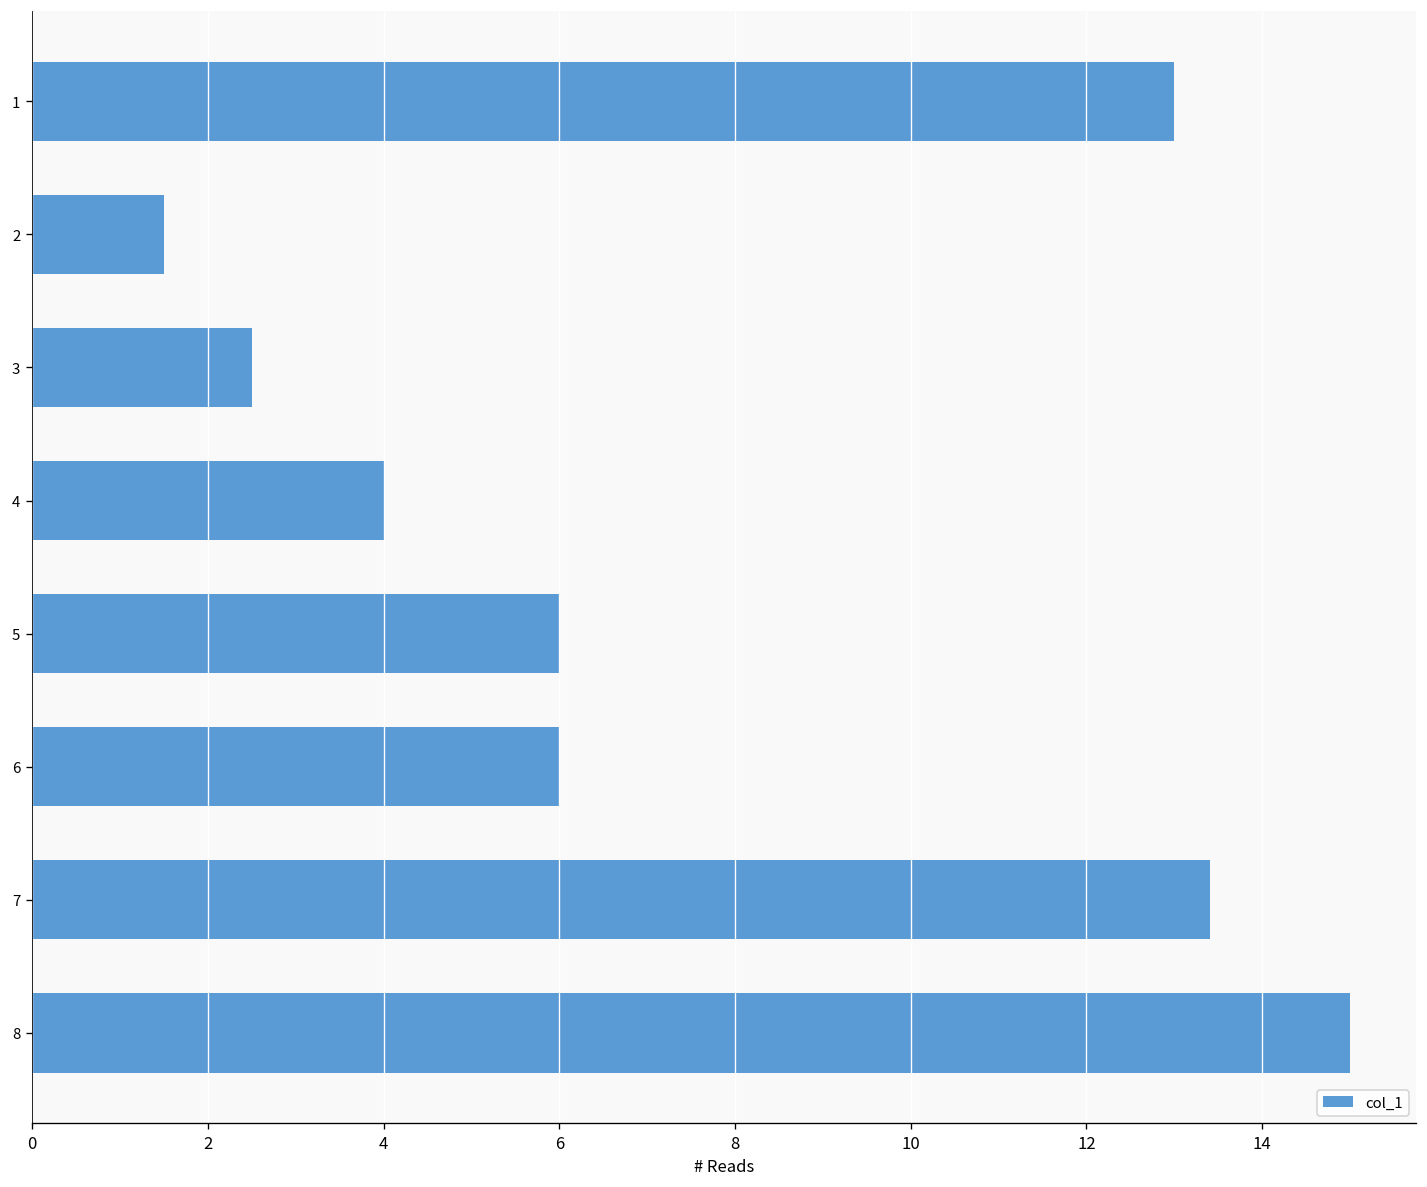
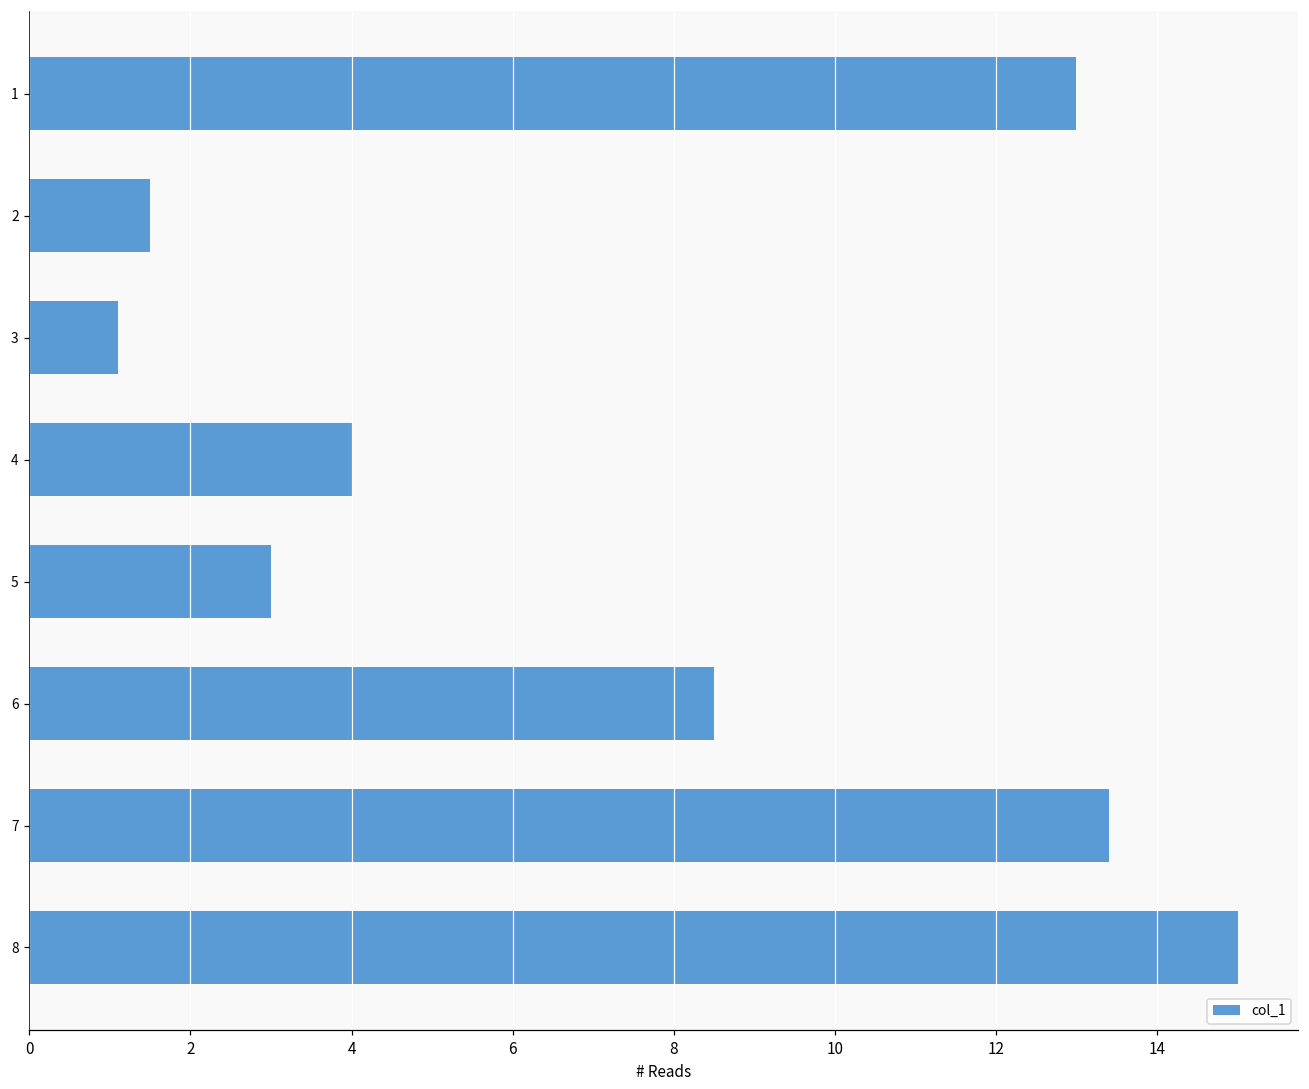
3: 2.5 -> 1.1
5: 6 -> 3
6: 6.0 -> 8.5
